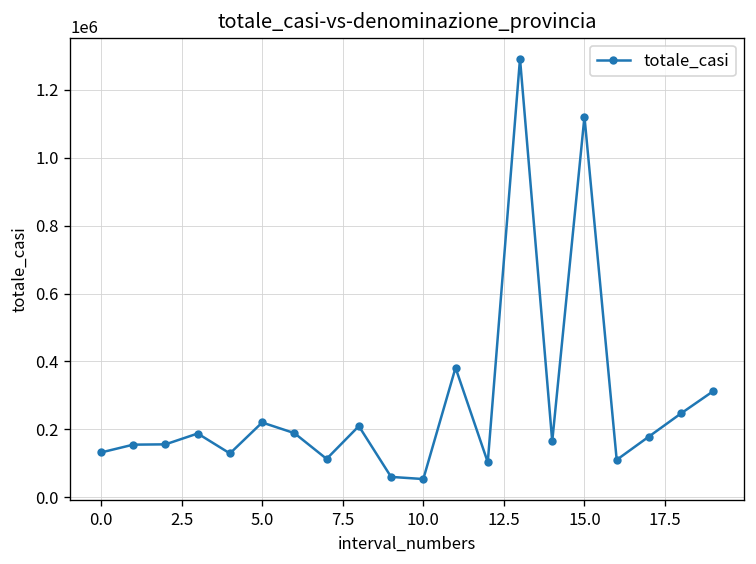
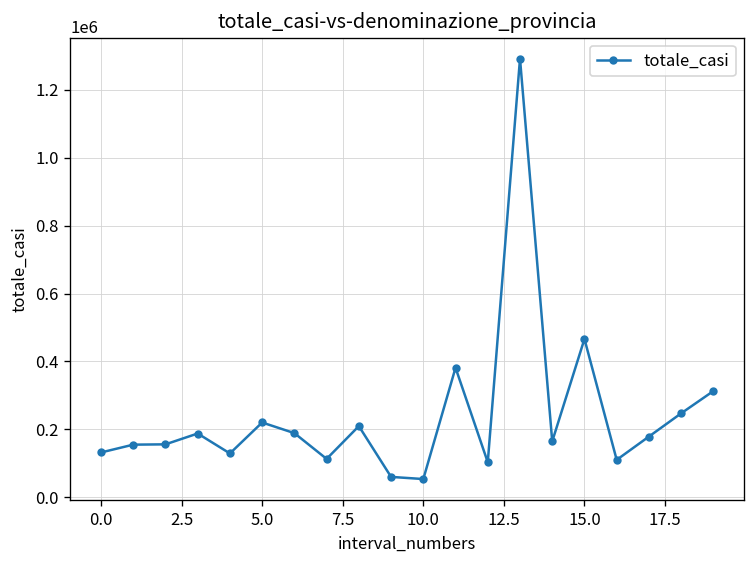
15.0: 1120000 -> 470000
